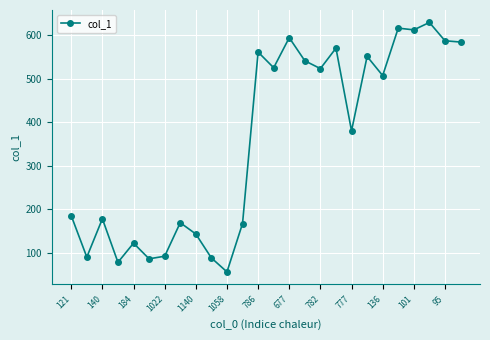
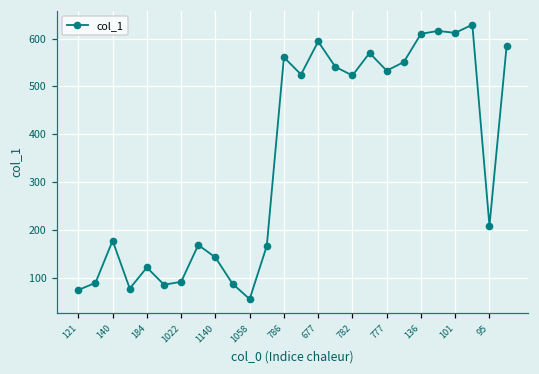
121: 190 -> 80
777: 380 -> 530
136: 510 -> 610
95: 590 -> 210
